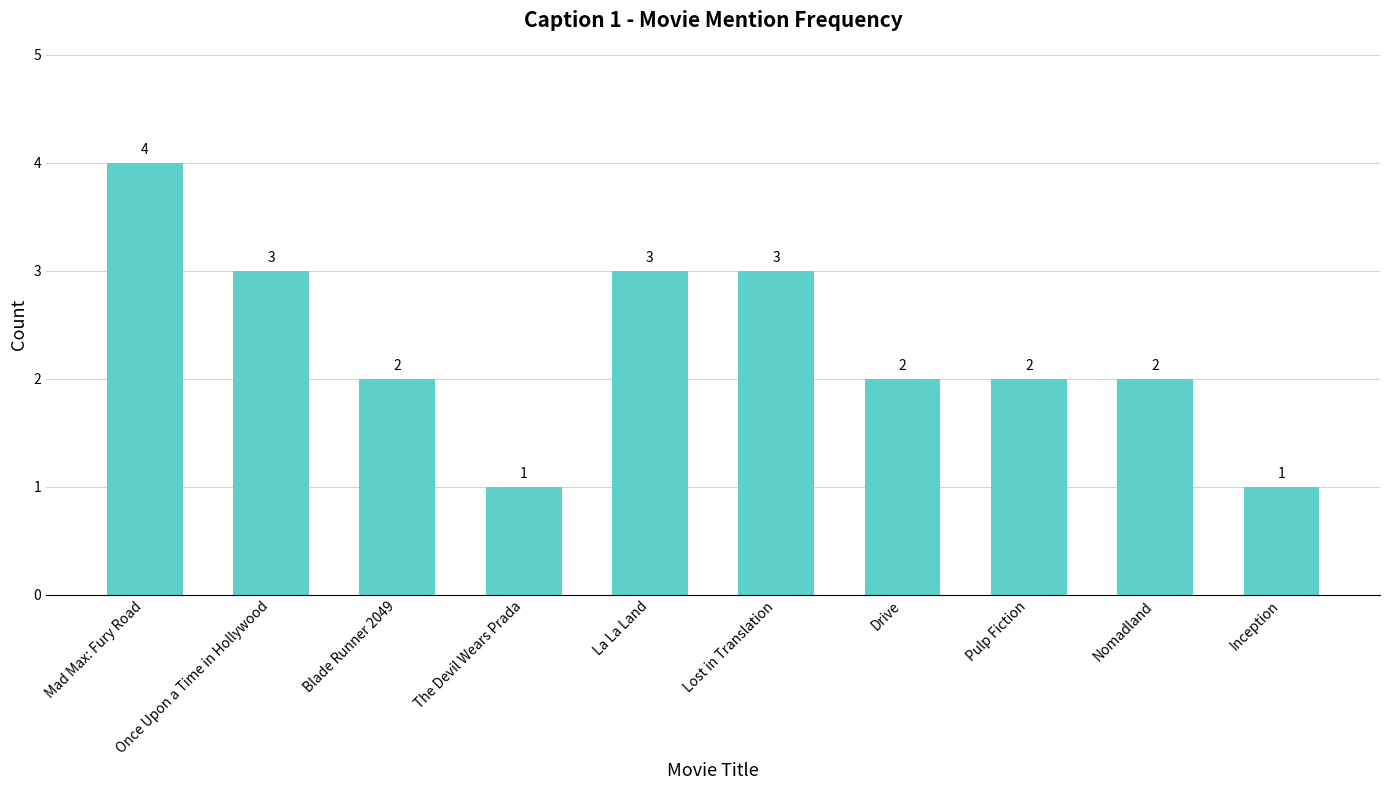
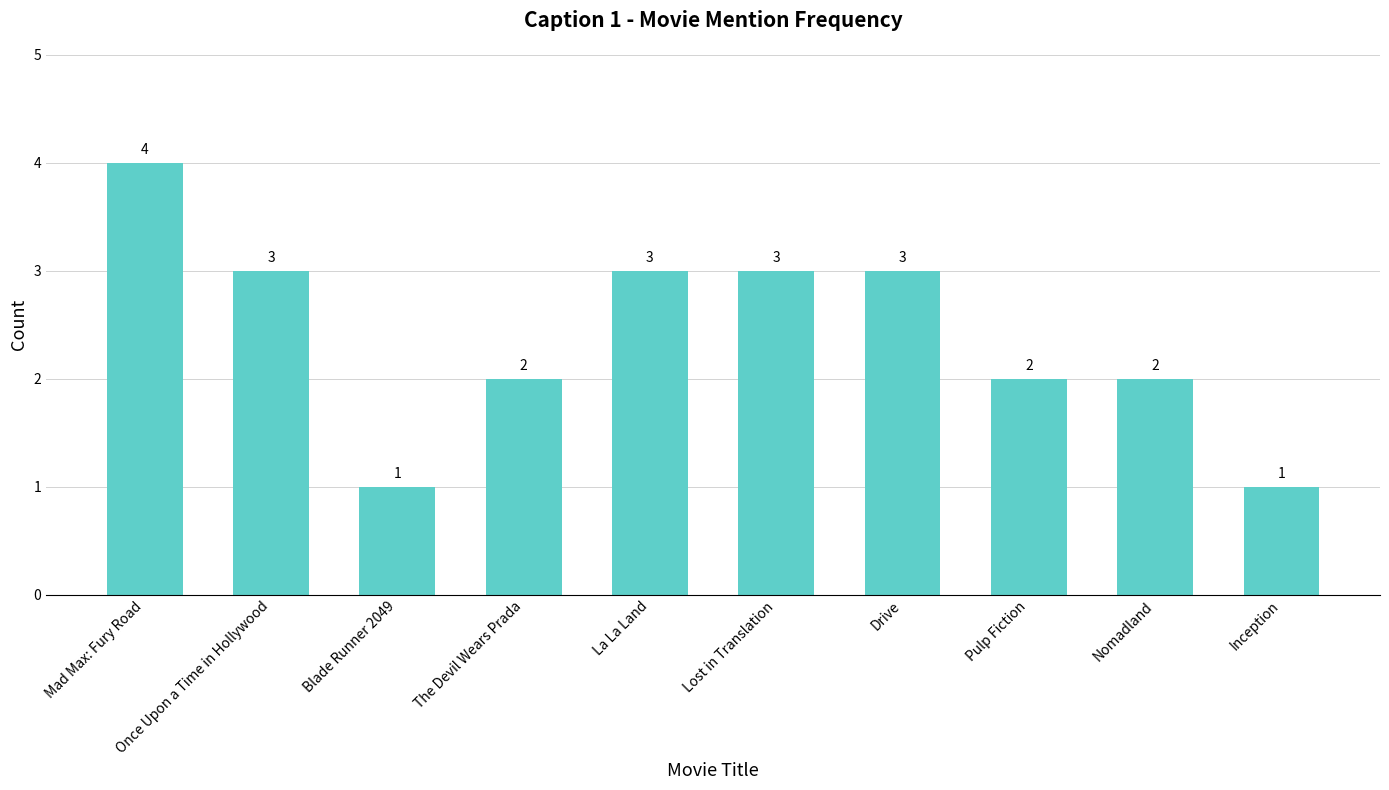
Blade Runner 2049: 2 -> 1
The Devil Wears Prada: 1 -> 2
Drive: 2 -> 3
